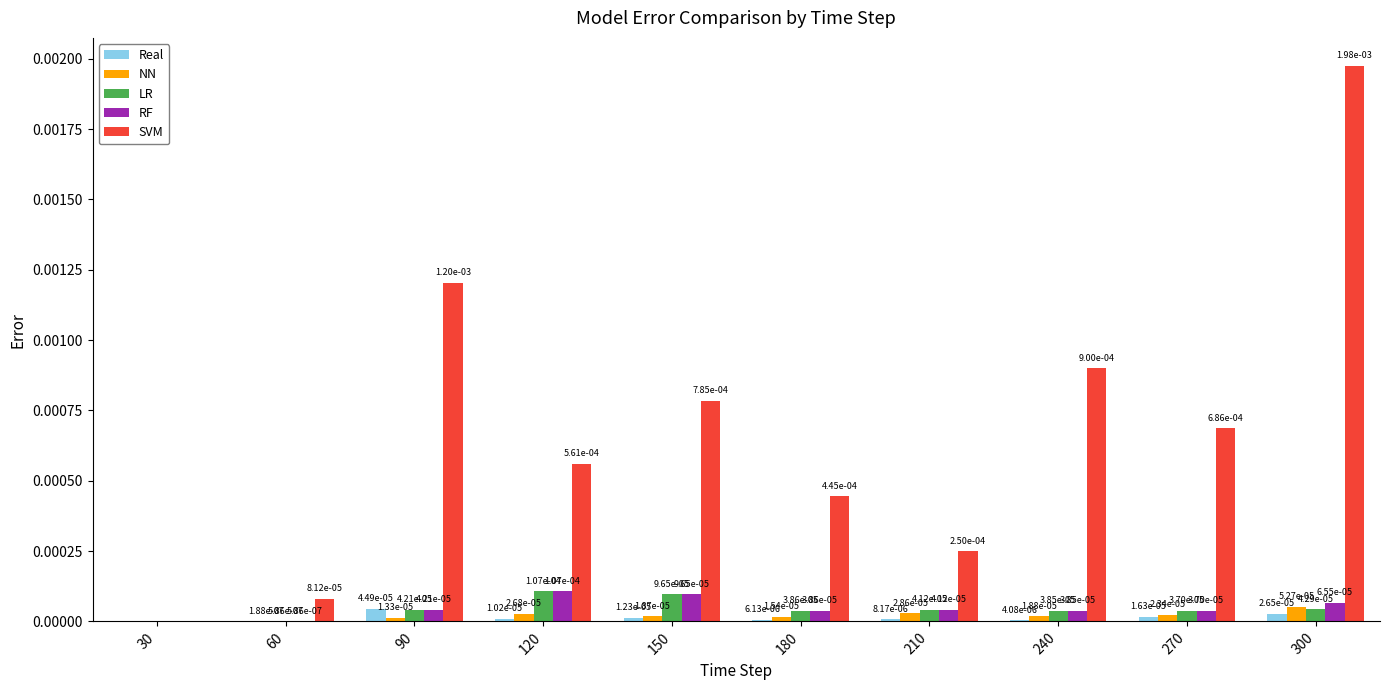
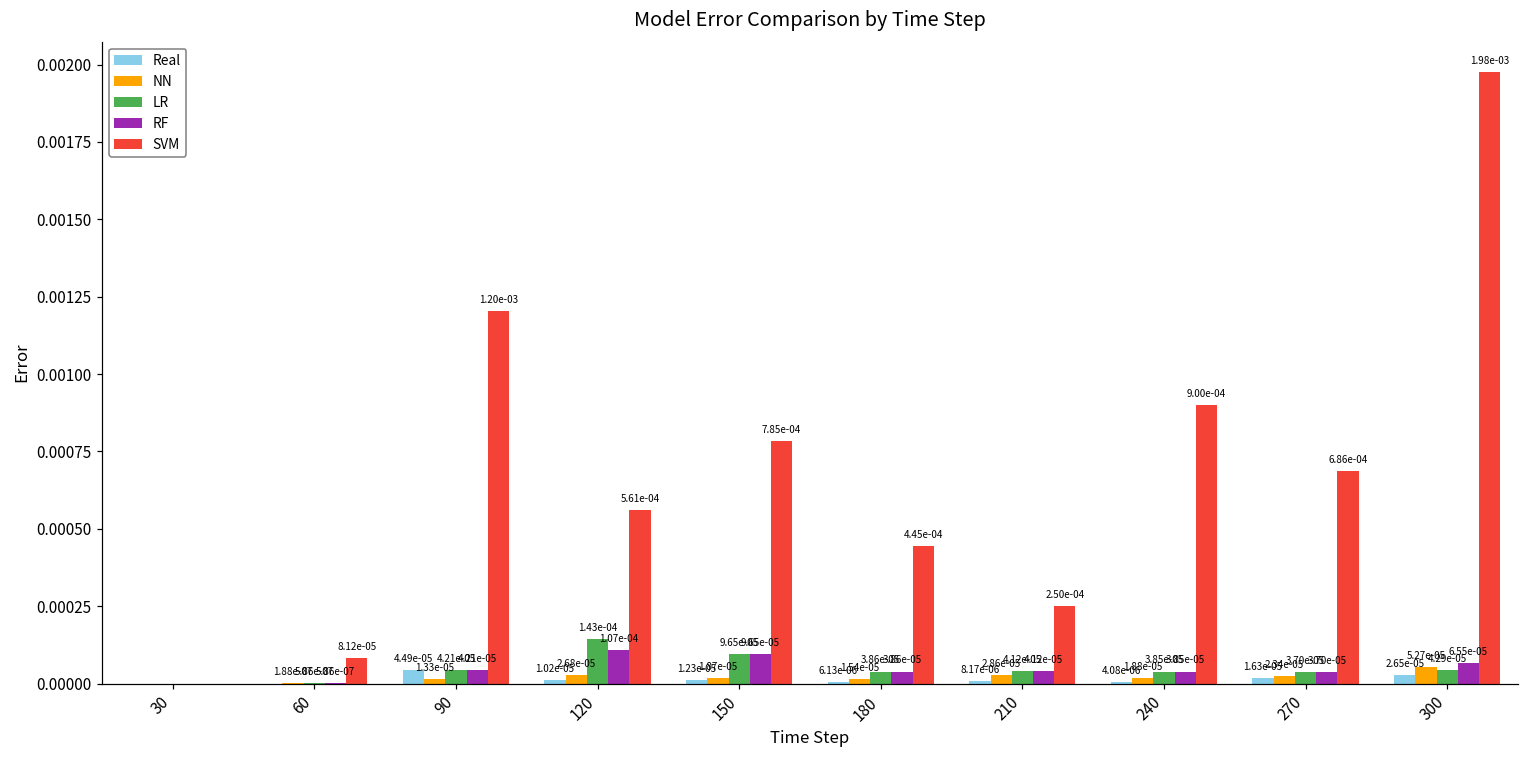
LR, 120: 1.07e-04 -> 1.43e-04
